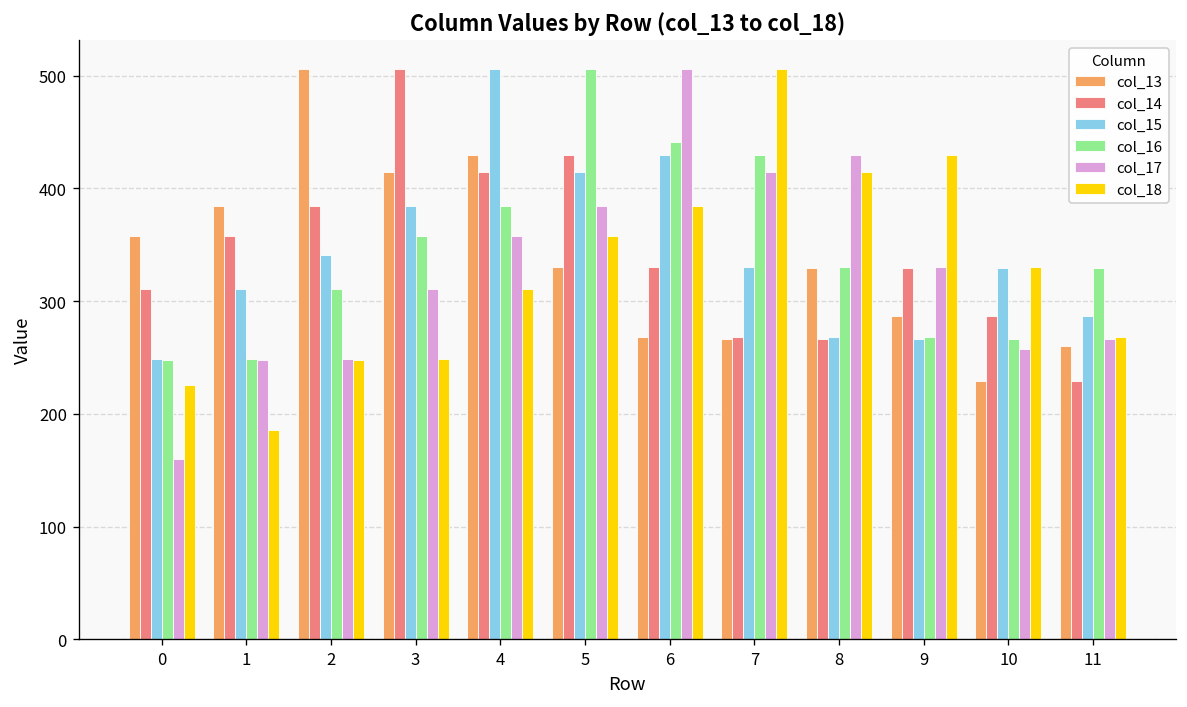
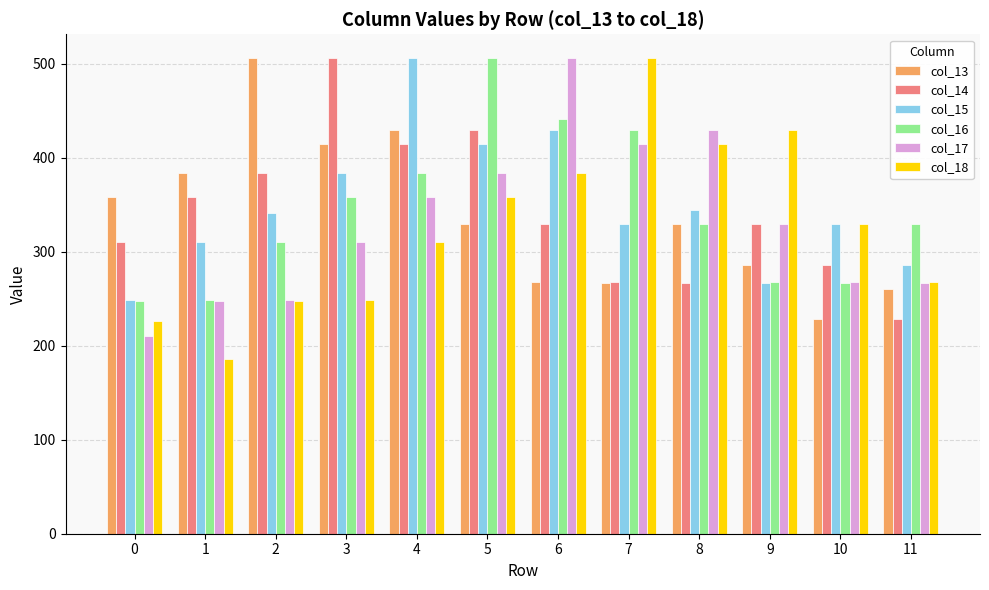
col_17, 0: 160 -> 210
col_15, 8: 270 -> 340
col_17, 10: 260 -> 270
